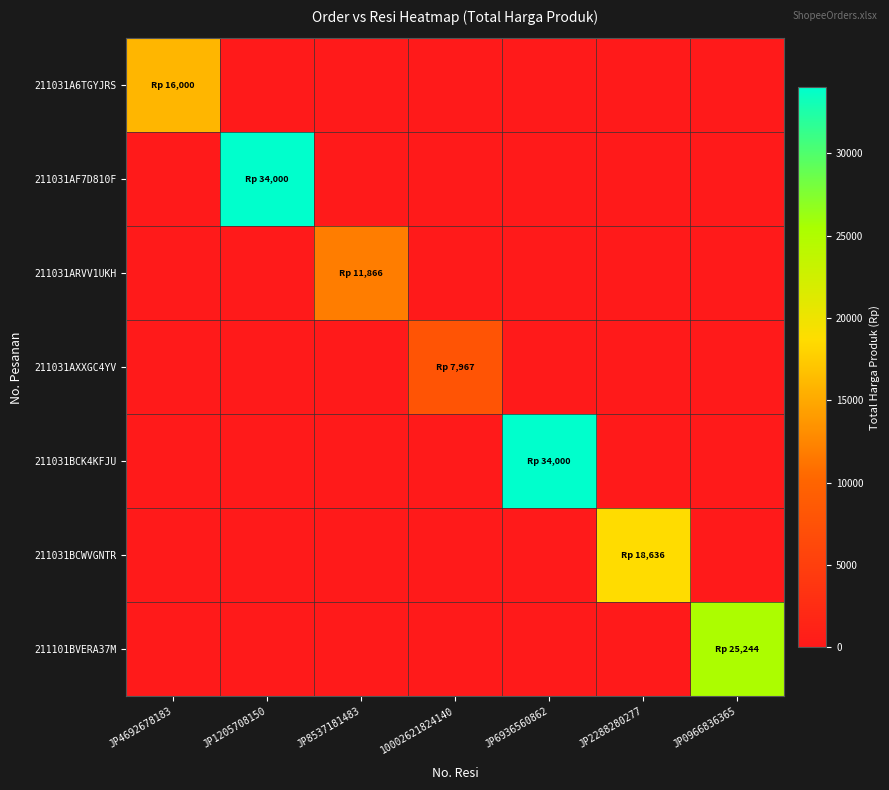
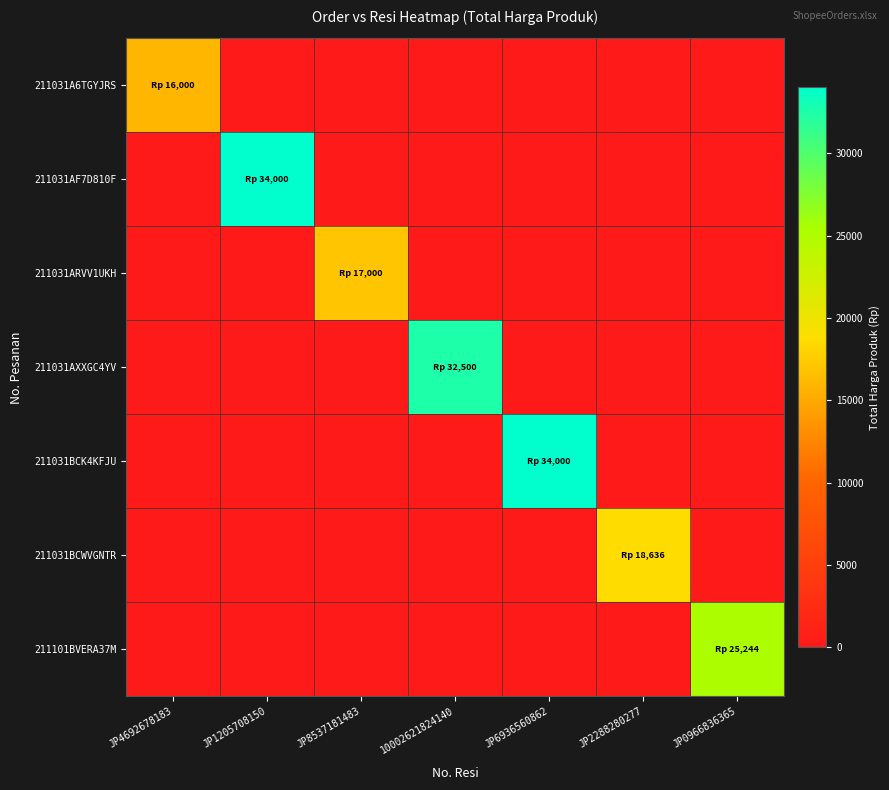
211031ARVV1UKH, JP8537181483: 11,866 -> 17,000
211031AXXGC4YV, 10002621824140: 7,967 -> 32,500
